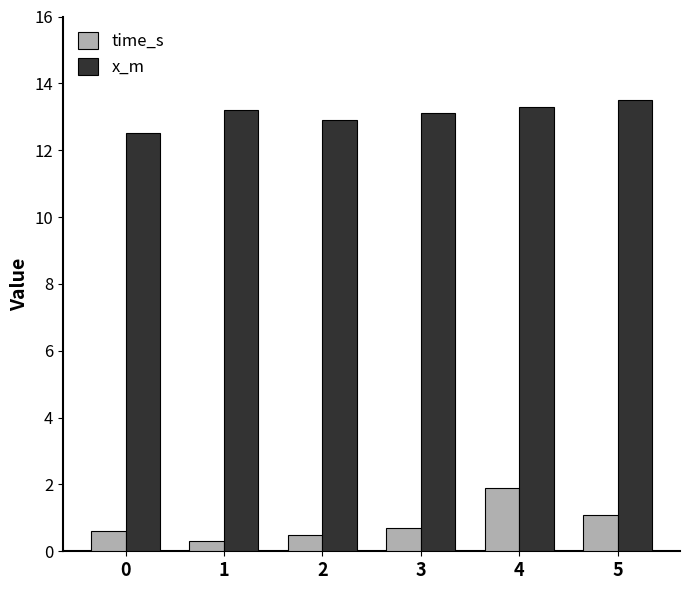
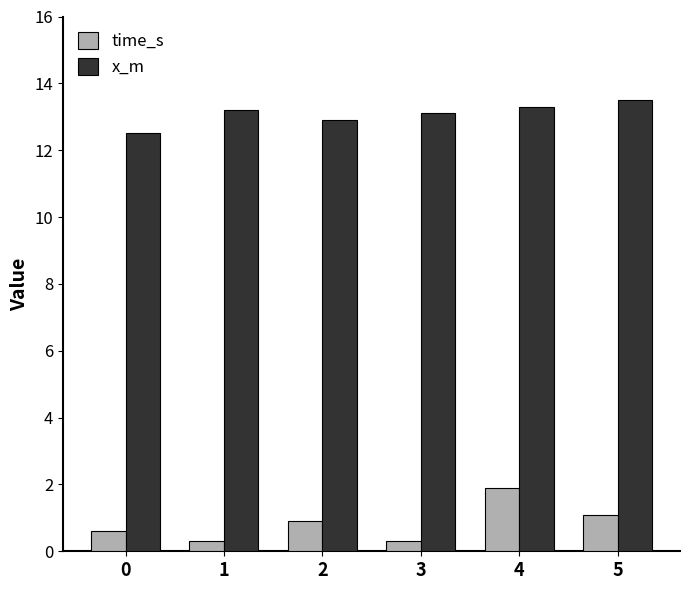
time_s, 2: 0.5 -> 0.9
time_s, 3: 0.7 -> 0.3
